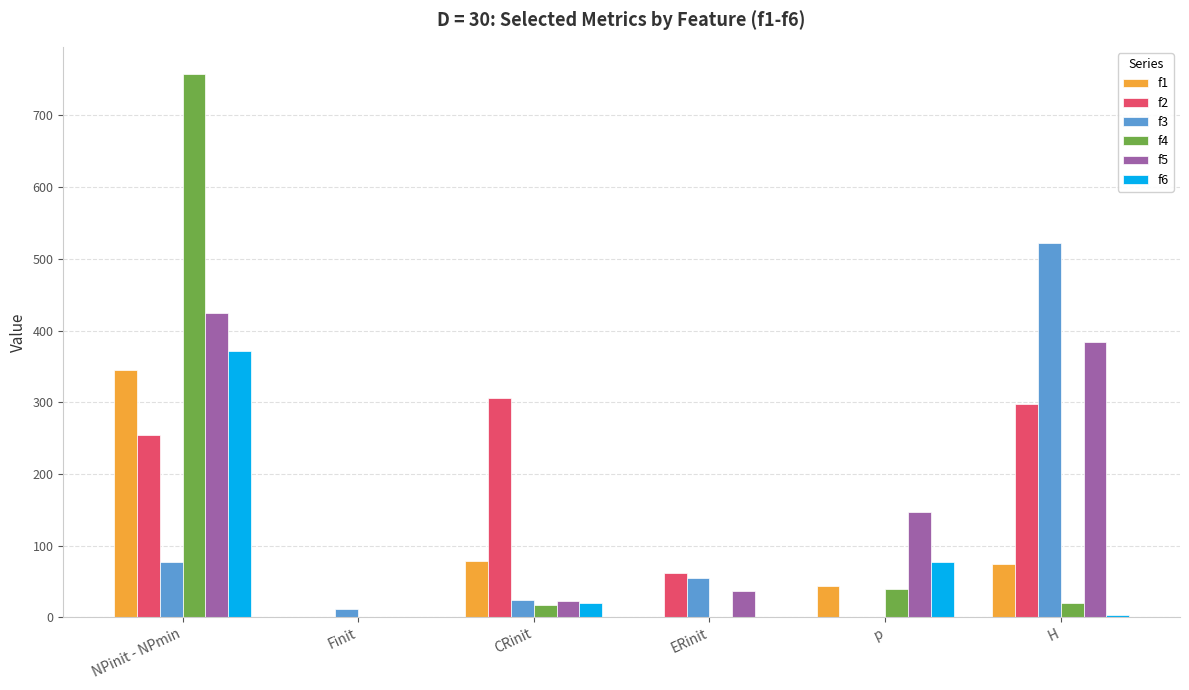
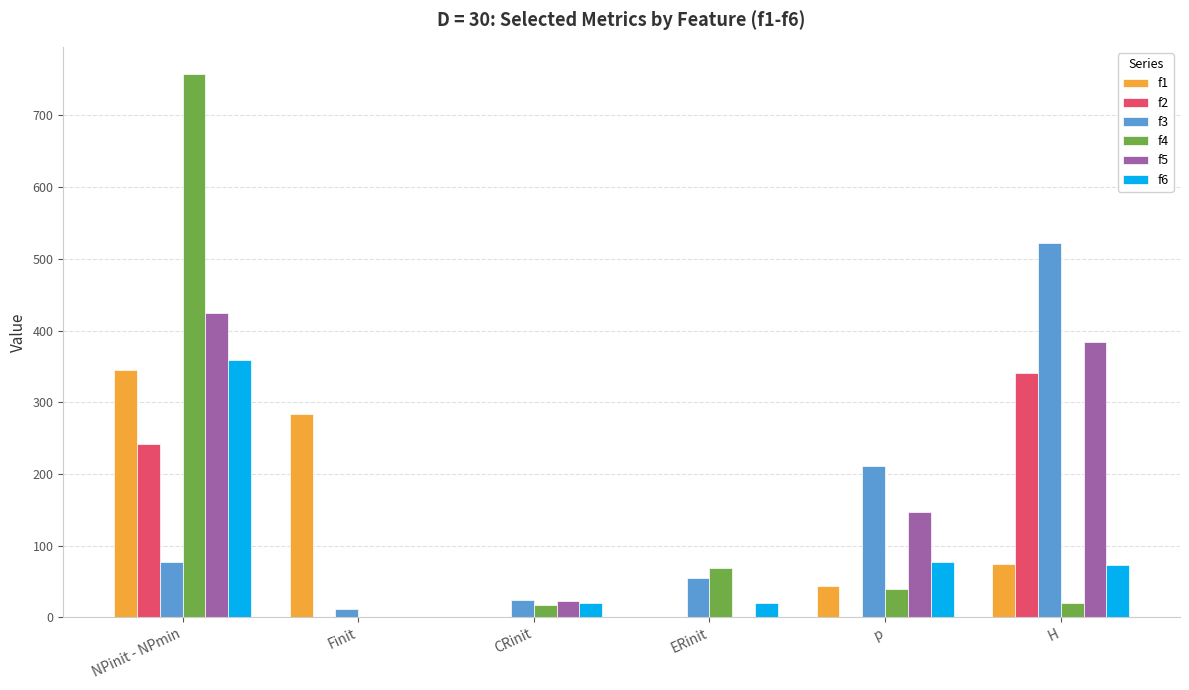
f2, NPinit - NPmin: 250 -> 240
f6, NPinit - NPmin: 370 -> 360
f1, Finit: 0 -> 280
f1, CRinit: 80 -> 0
f2, CRinit: 310 -> 0
f2, ERinit: 60 -> 0
f4, ERinit: 0 -> 70
f5, ERinit: 40 -> 0
f6, ERinit: 0 -> 20
f3, p: 0 -> 210
f2, H: 300 -> 340
f6, H: 0 -> 70
